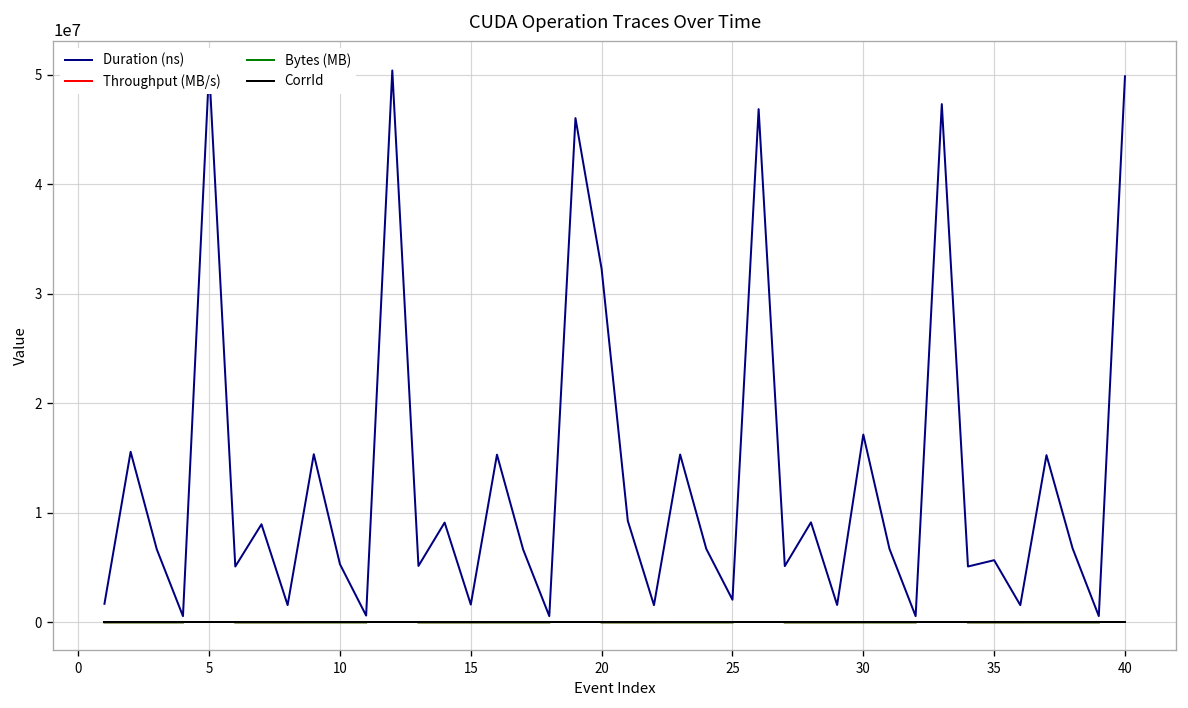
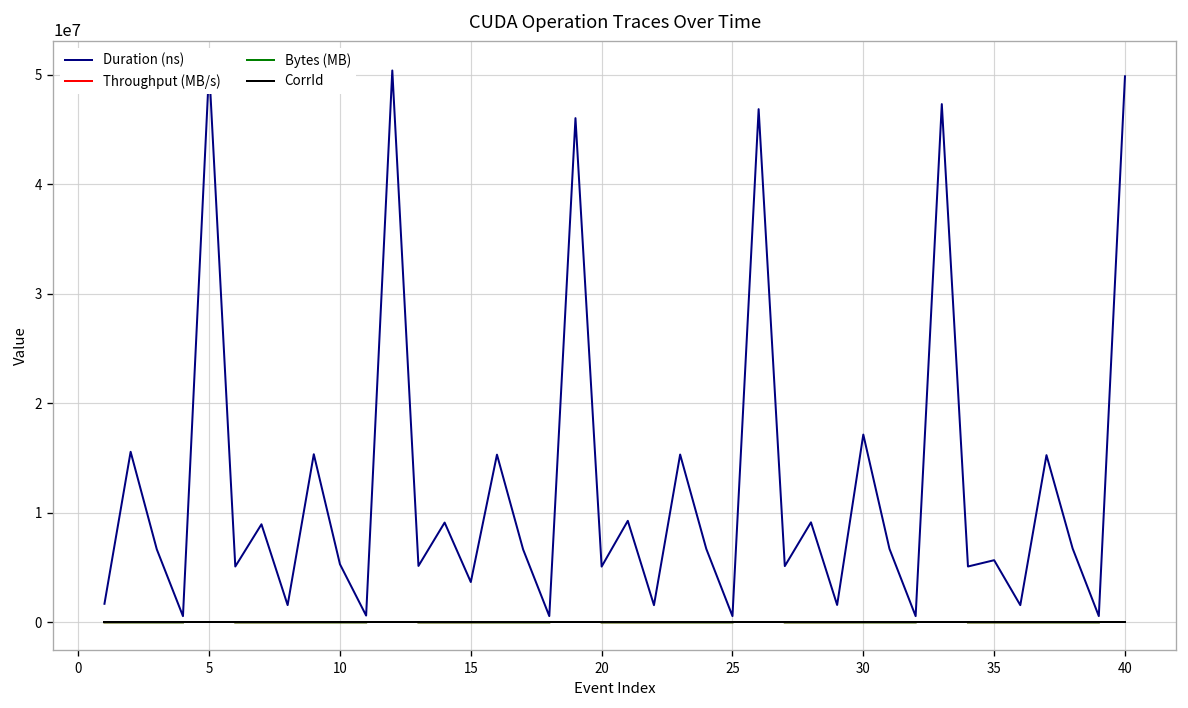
Duration (ns), 15: 2000000 -> 4000000
Duration (ns), 20: 32000000 -> 5000000
Duration (ns), 25: 2000000 -> 1000000
